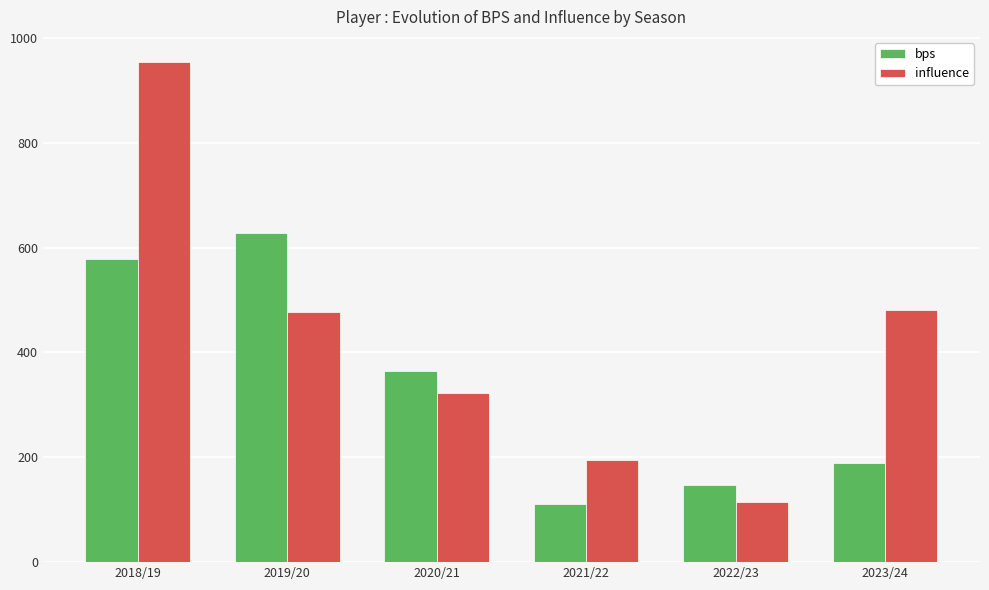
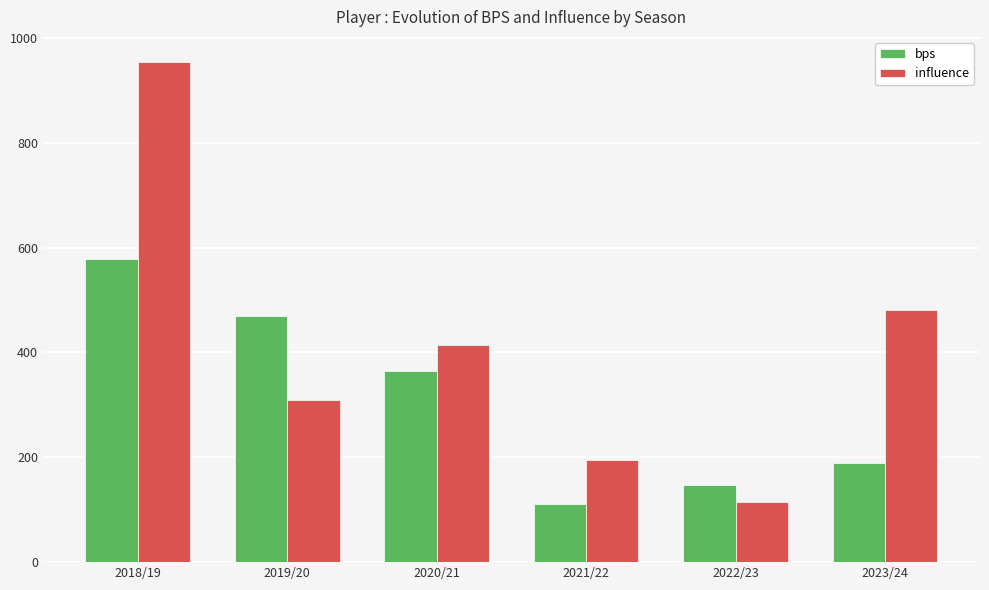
bps, 2019/20: 630 -> 470
influence, 2019/20: 480 -> 310
influence, 2020/21: 320 -> 410
